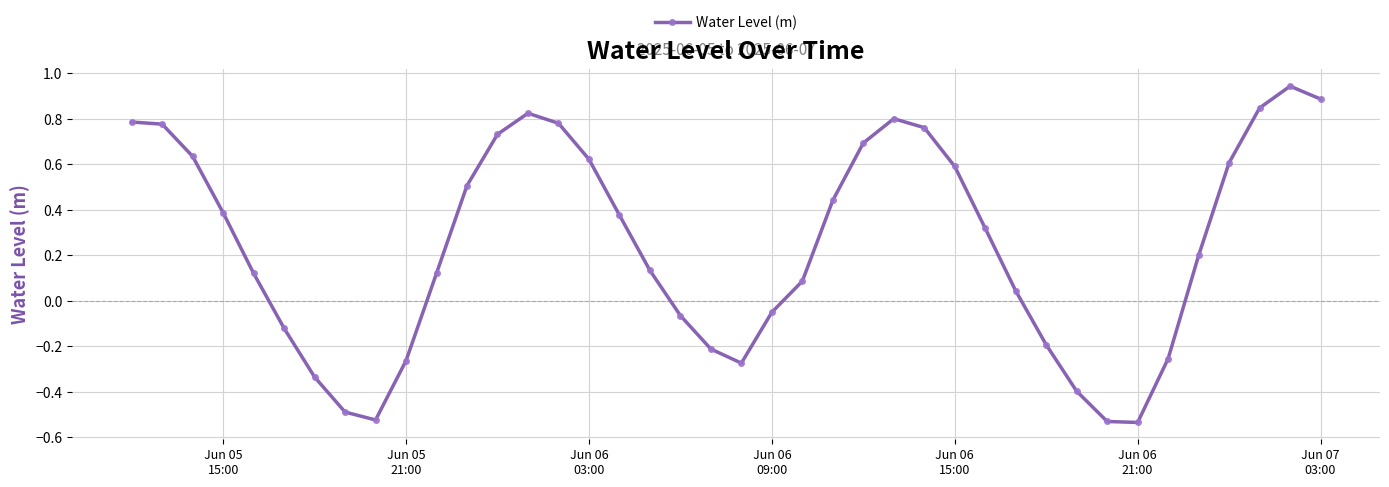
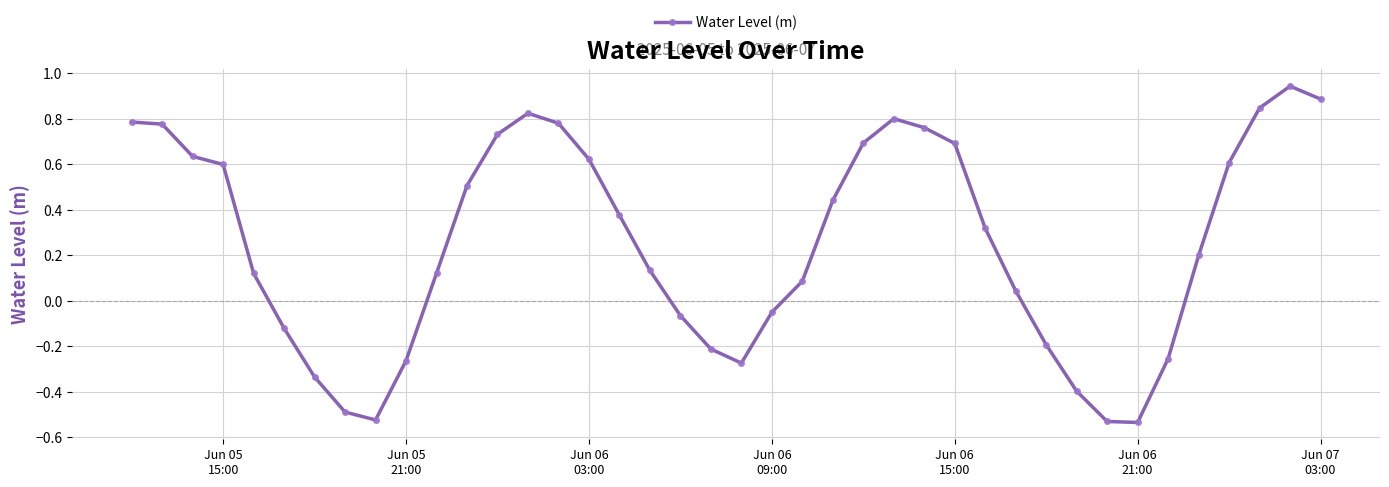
Jun 05 15:00: 0.39 -> 0.60
Jun 06 15:00: 0.59 -> 0.69
